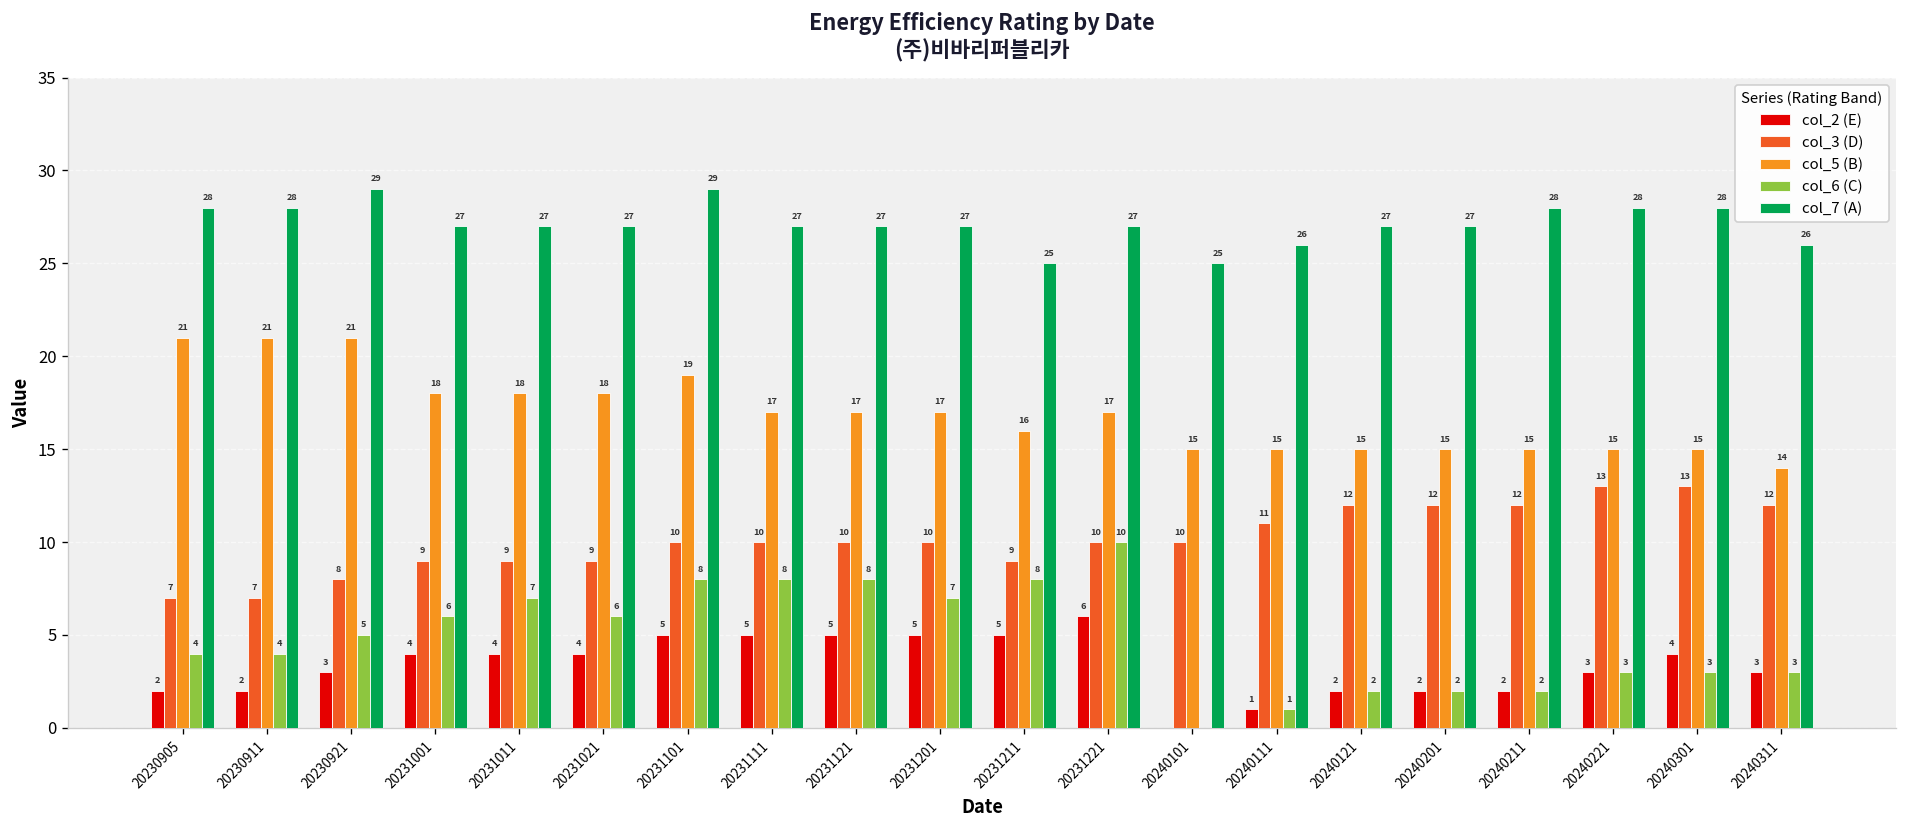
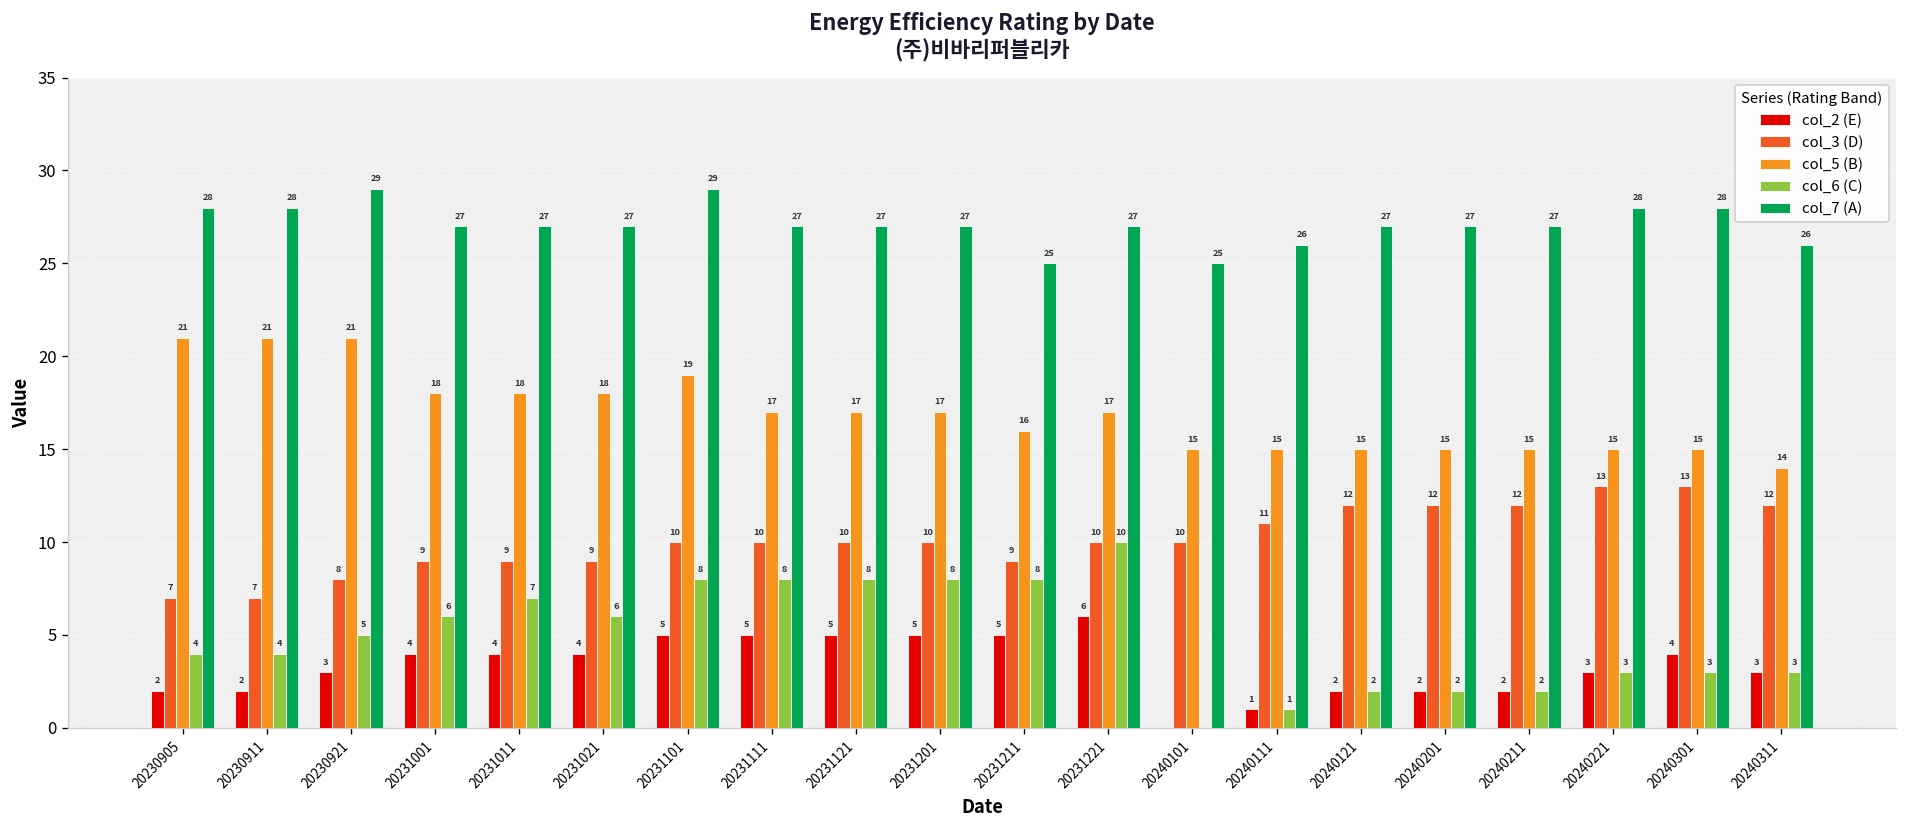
col_6 (C), 20231201: 7 -> 8
col_7 (A), 20240211: 28 -> 27
